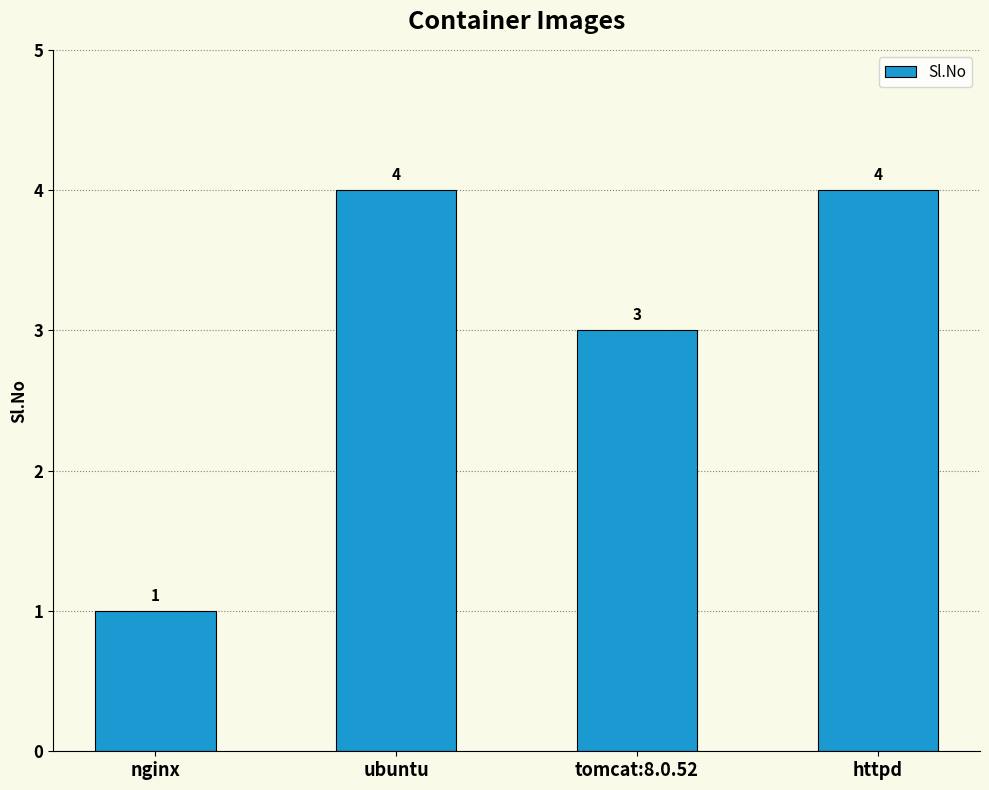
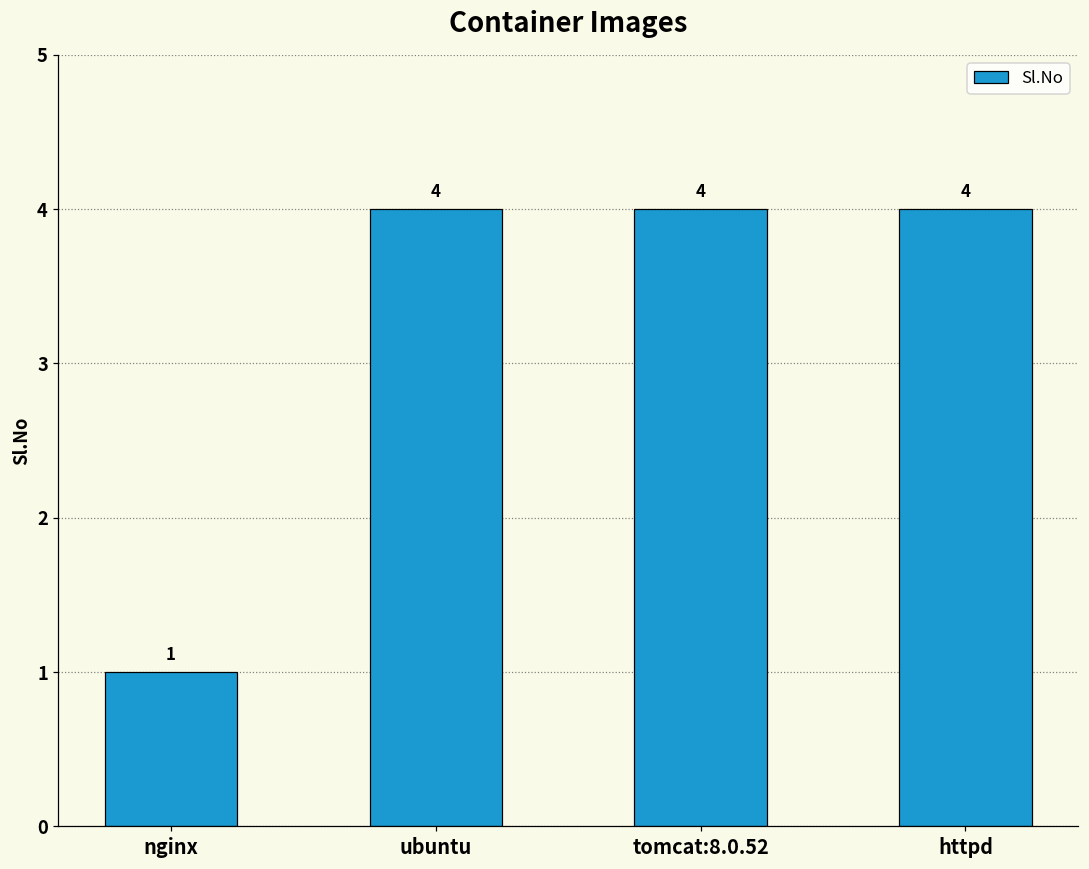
tomcat:8.0.52: 3 -> 4
